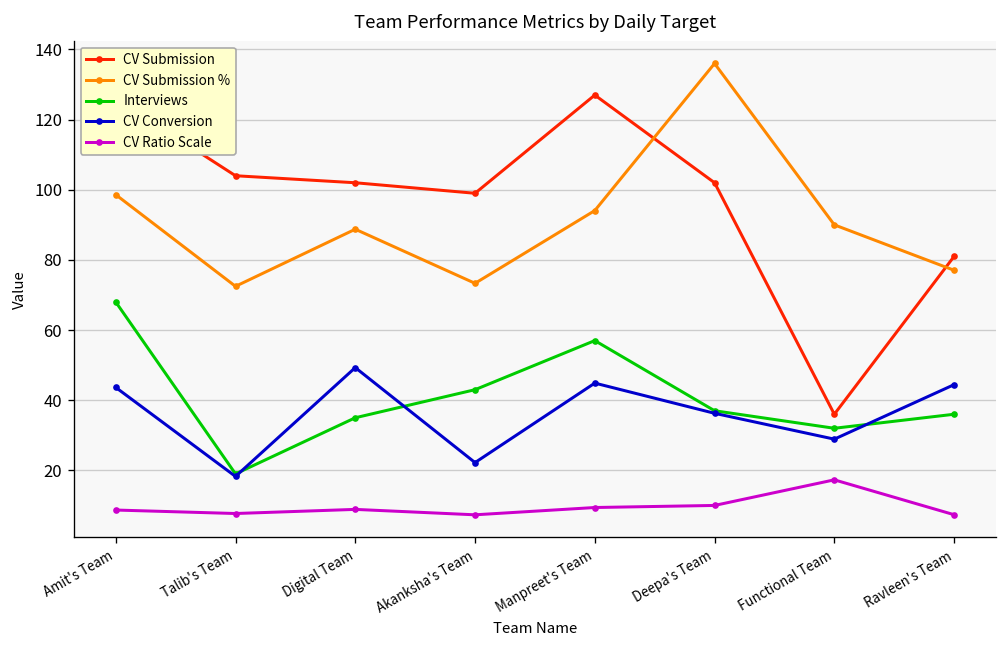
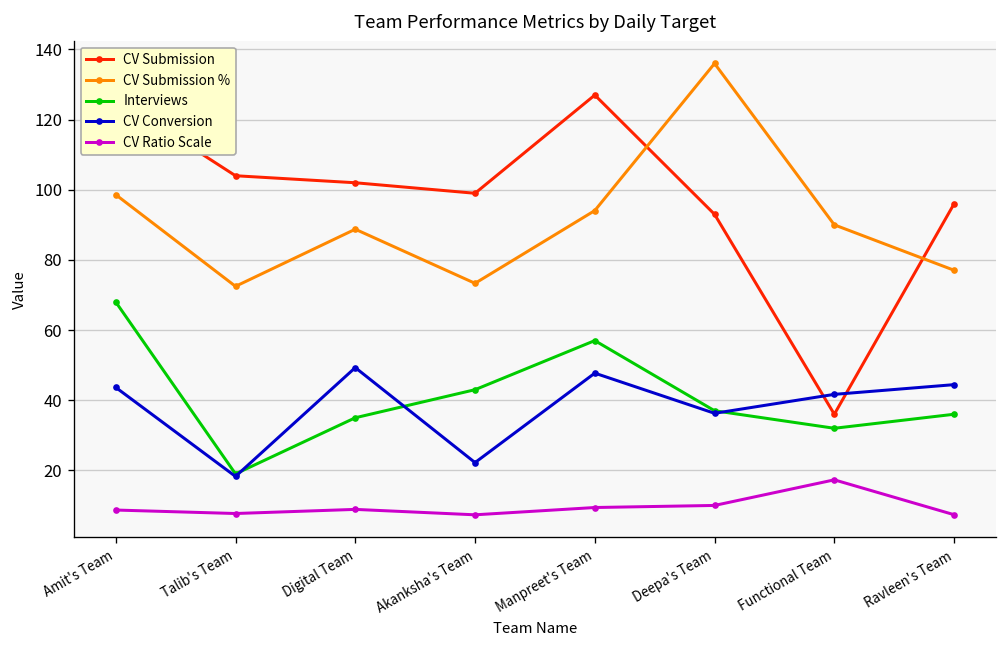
CV Conversion, Manpreet's Team: 45 -> 48
CV Submission, Deepa's Team: 102 -> 93
CV Conversion, Functional Team: 29 -> 42
CV Submission, Ravleen's Team: 81 -> 96
